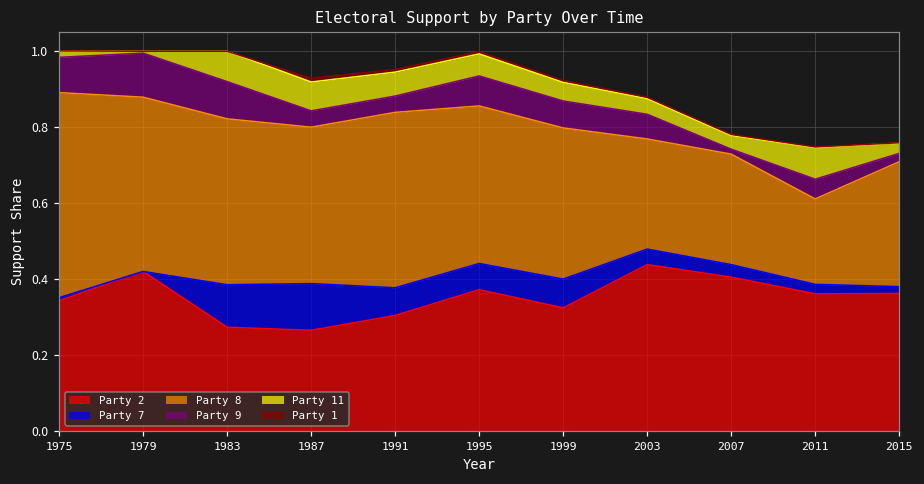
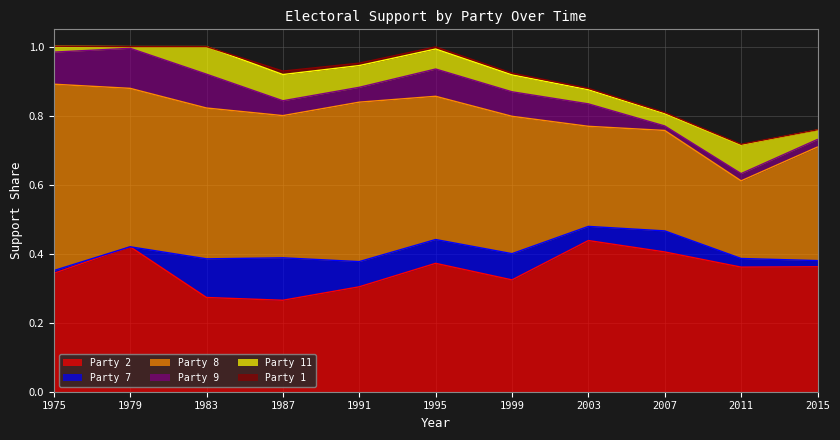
Party 7, 2007: 0.03 -> 0.06
Party 9, 2011: 0.05 -> 0.02
